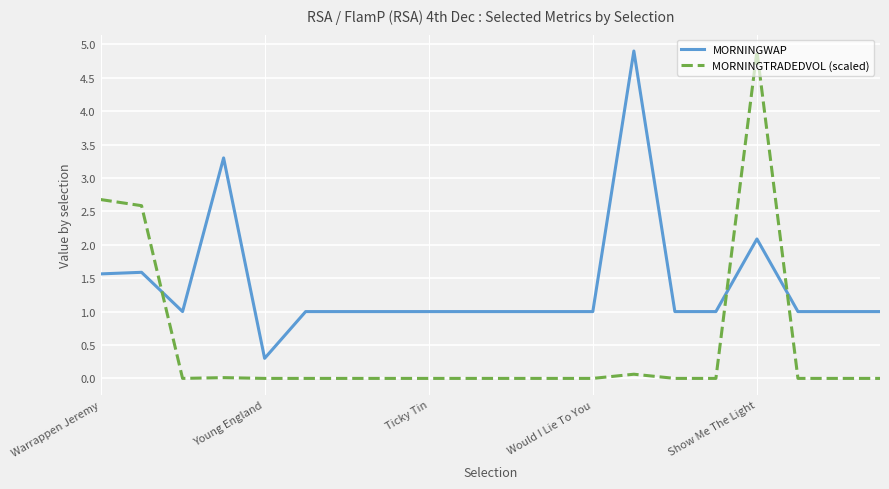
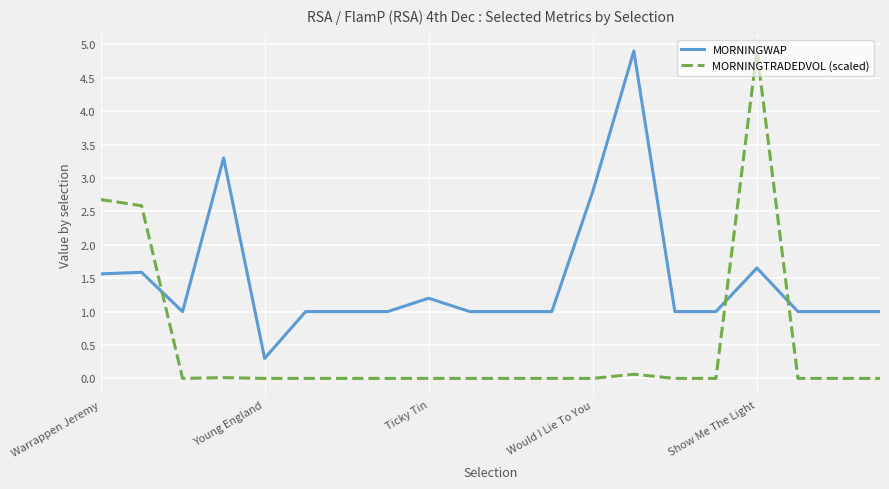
MORNINGWAP, Ticky Tin: 1.0 -> 1.2
MORNINGWAP, Would I Lie To You: 1.0 -> 2.8
MORNINGWAP, Show Me The Light: 2.1 -> 1.7
